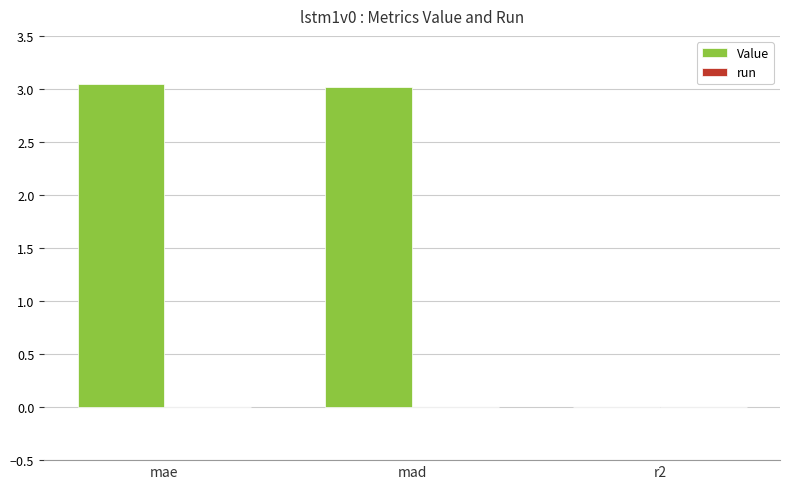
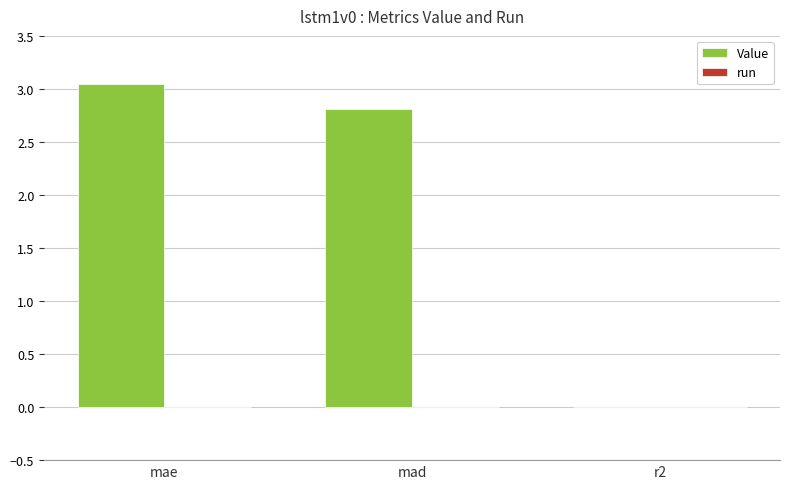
Value, mad: 3.01 -> 2.81
